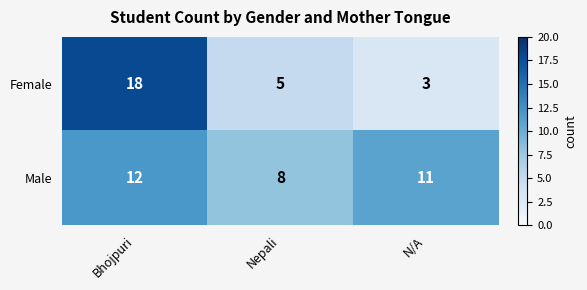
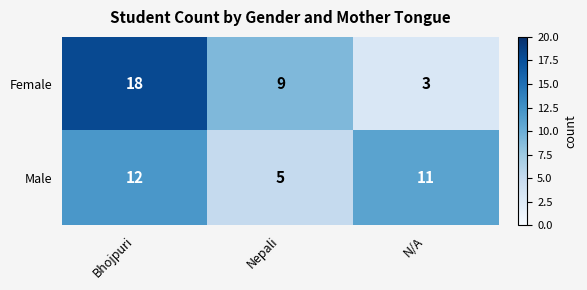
Female, Nepali: 5 -> 9
Male, Nepali: 8 -> 5
